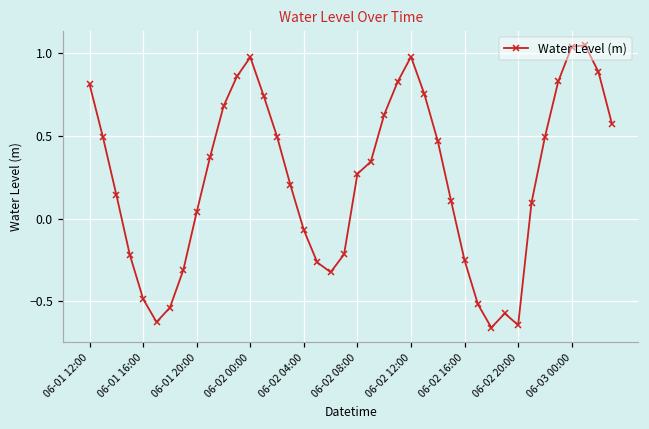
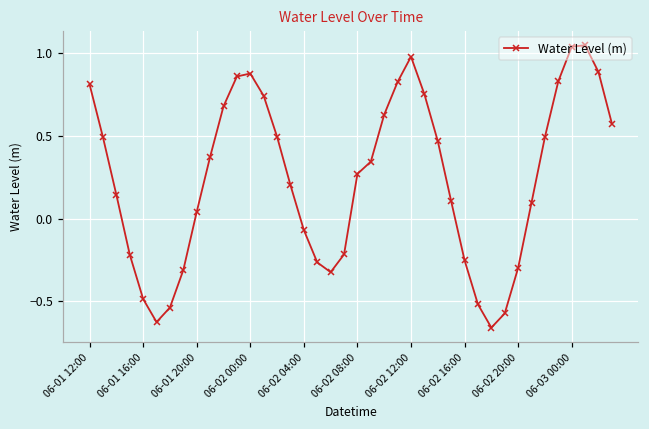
06-02 00:00: 0.97 -> 0.88
06-02 20:00: -0.64 -> -0.30
